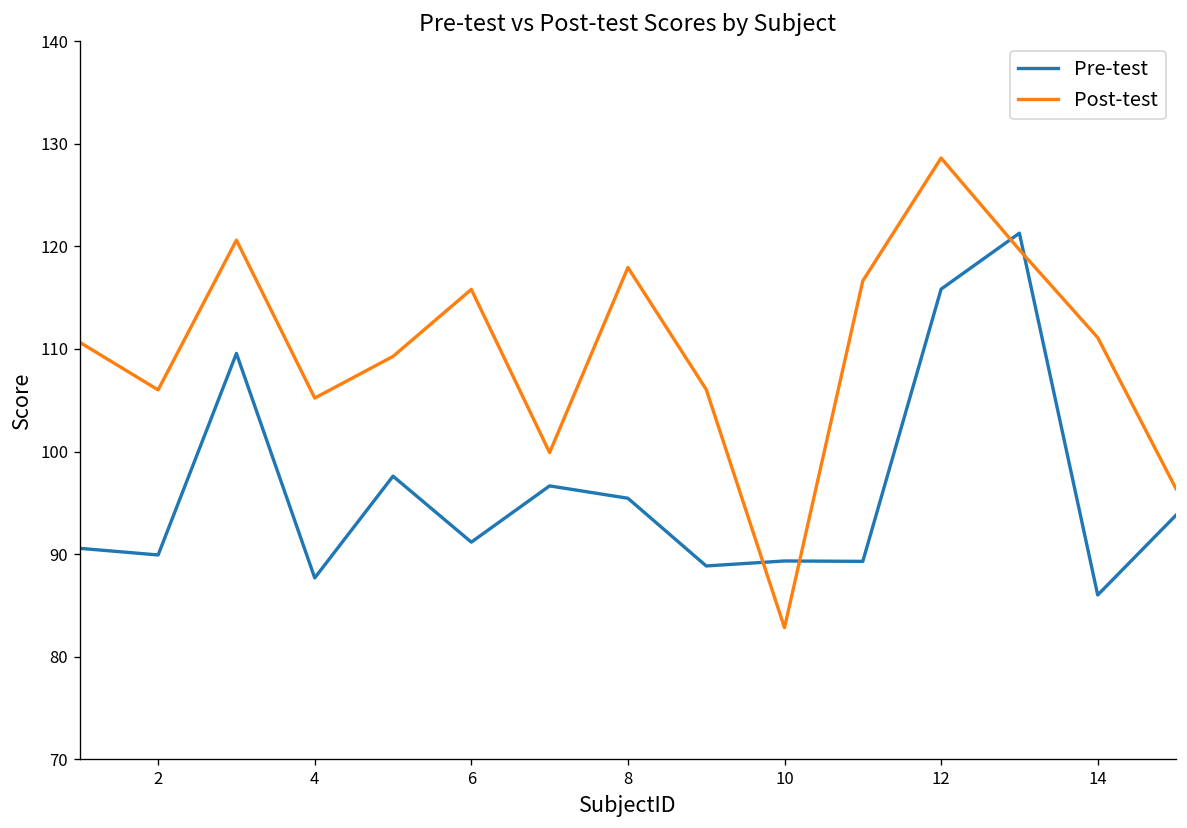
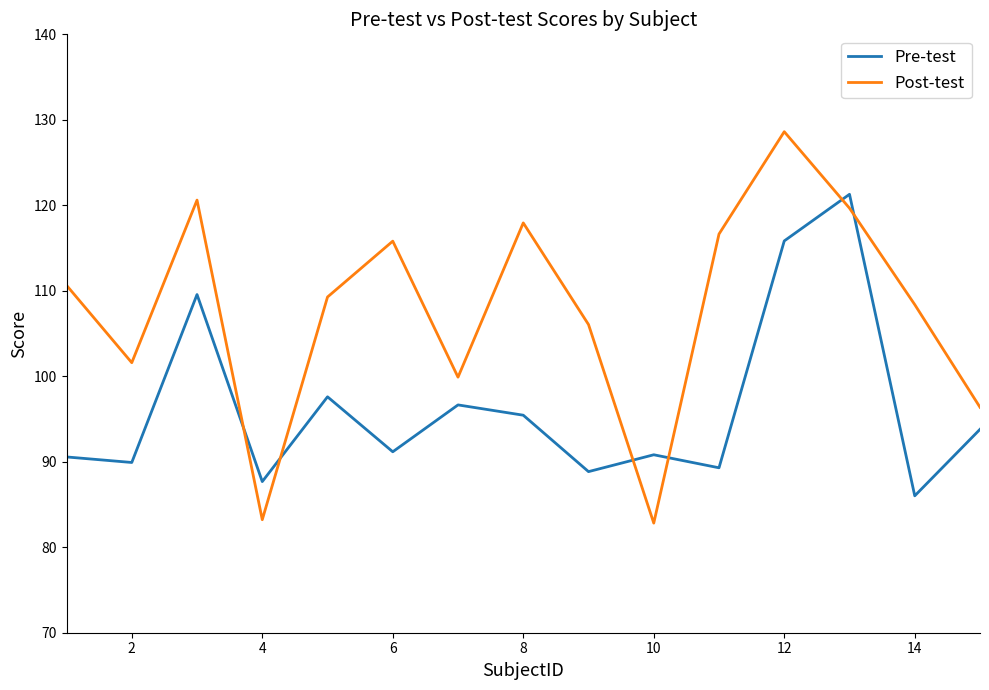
Post-test, 2: 106 -> 102
Post-test, 4: 105 -> 83
Pre-test, 10: 89 -> 91
Post-test, 14: 111 -> 108
